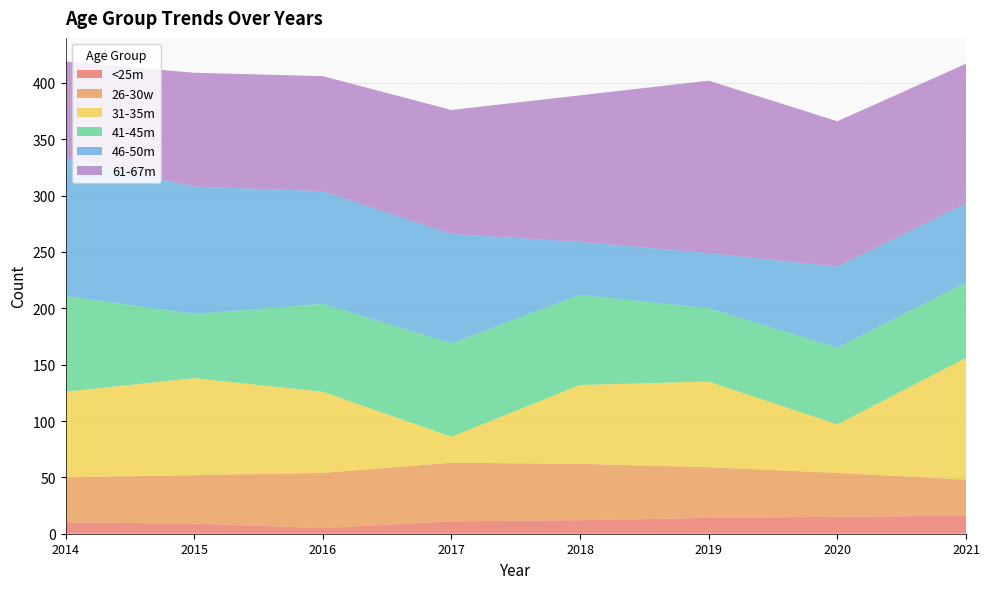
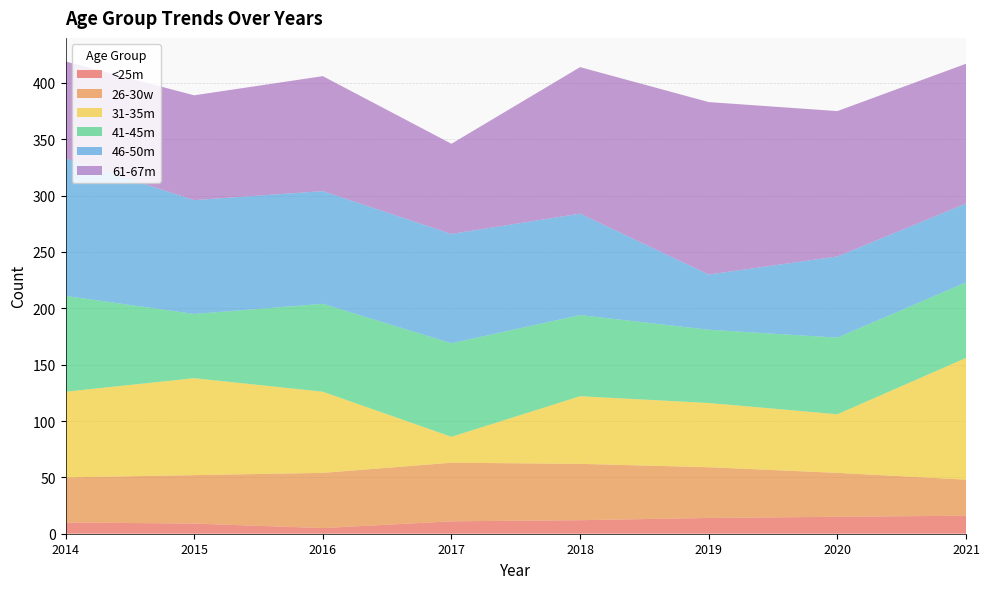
46-50m, 2015: 113 -> 101
61-67m, 2015: 101 -> 93
61-67m, 2017: 110 -> 80
31-35m, 2018: 70 -> 60
41-45m, 2018: 80 -> 72
46-50m, 2018: 47 -> 90
31-35m, 2019: 76 -> 57
31-35m, 2020: 43 -> 52
